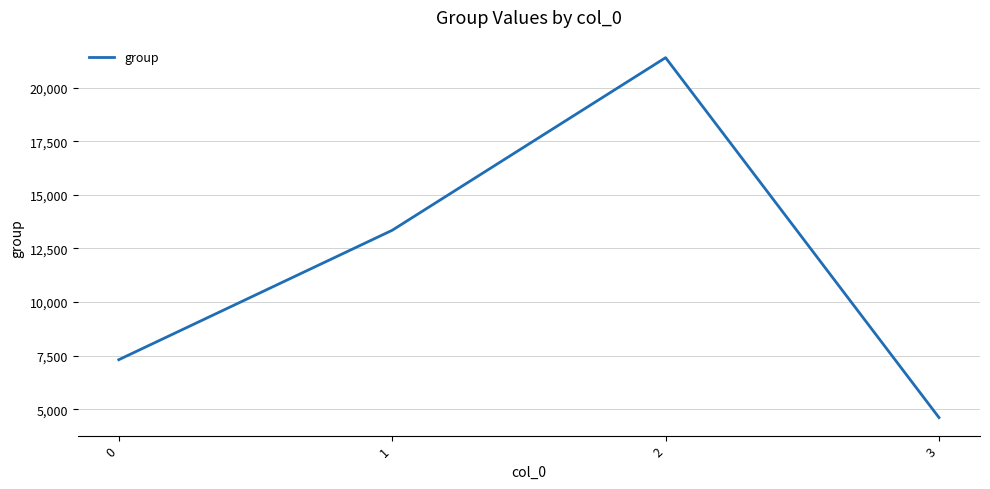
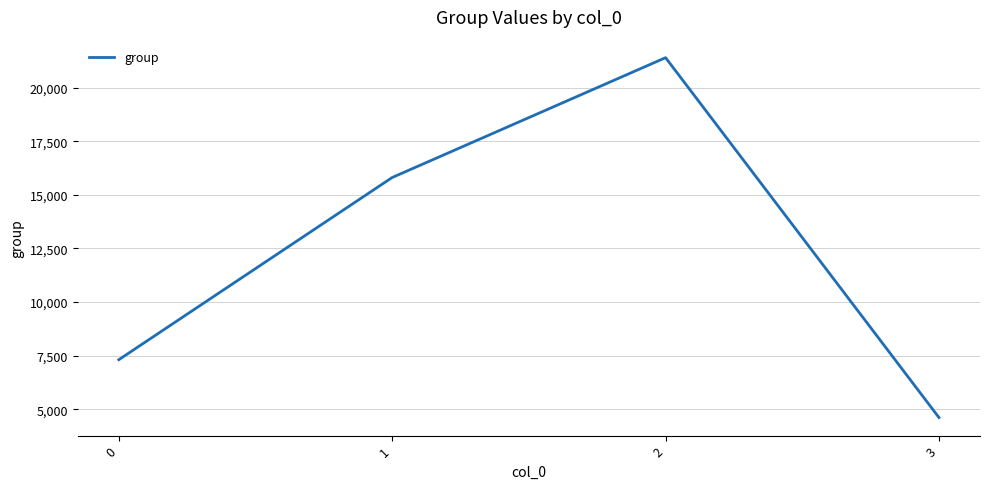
1: 13,300 -> 15,800
